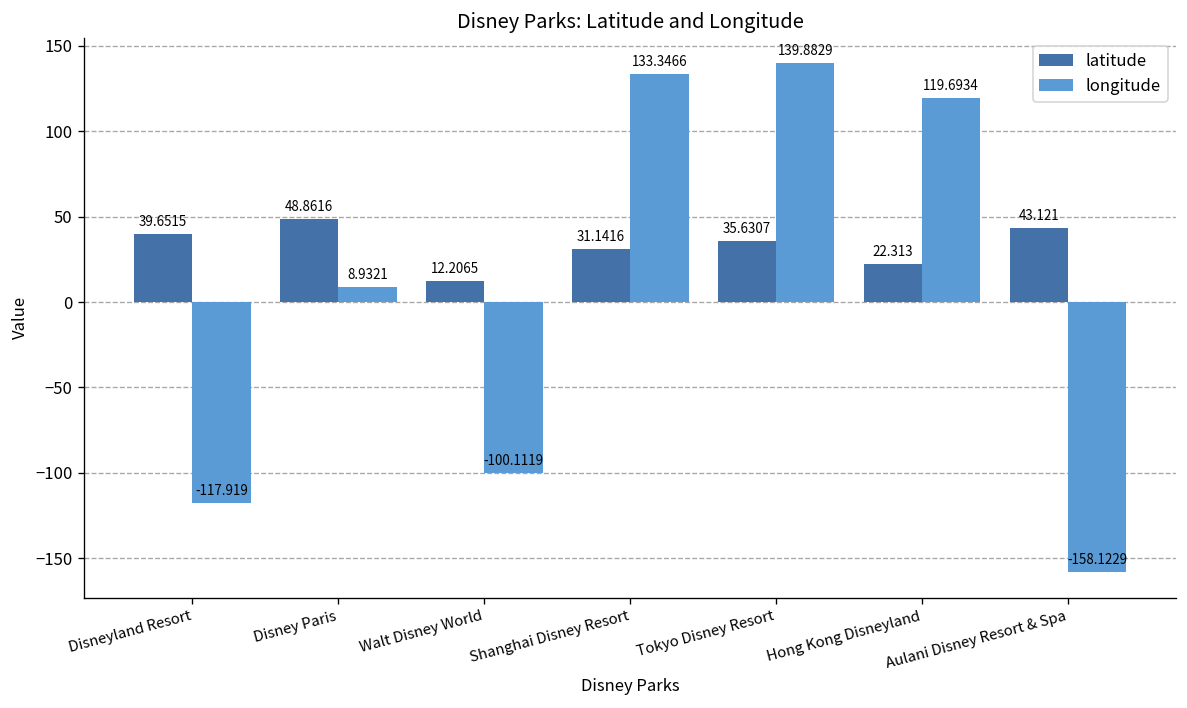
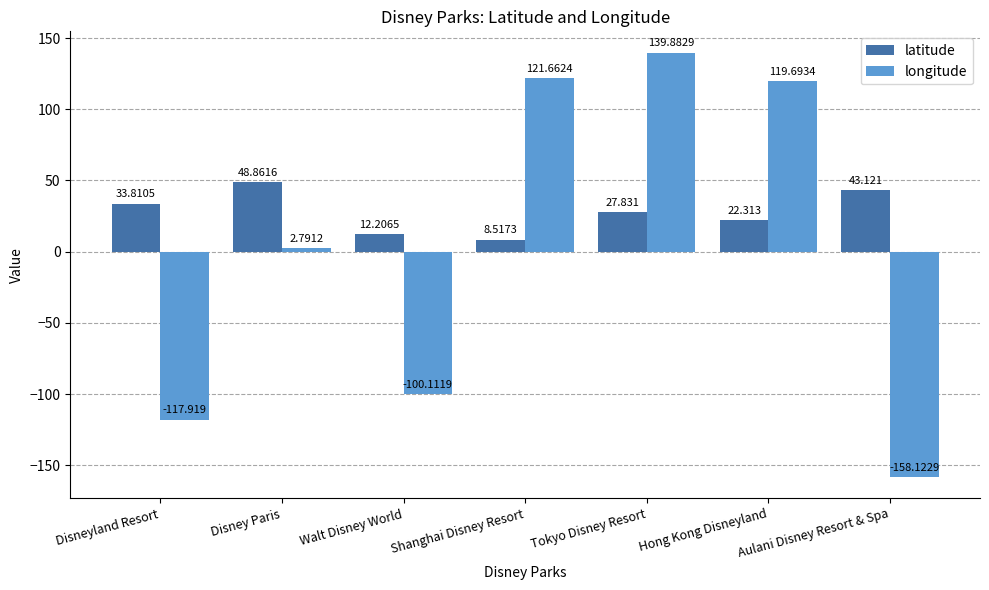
latitude, Disneyland Resort: 39.6515 -> 33.8105
longitude, Disney Paris: 8.9321 -> 2.7912
latitude, Shanghai Disney Resort: 31.1416 -> 8.5173
longitude, Shanghai Disney Resort: 133.3466 -> 121.6624
latitude, Tokyo Disney Resort: 35.6307 -> 27.831
